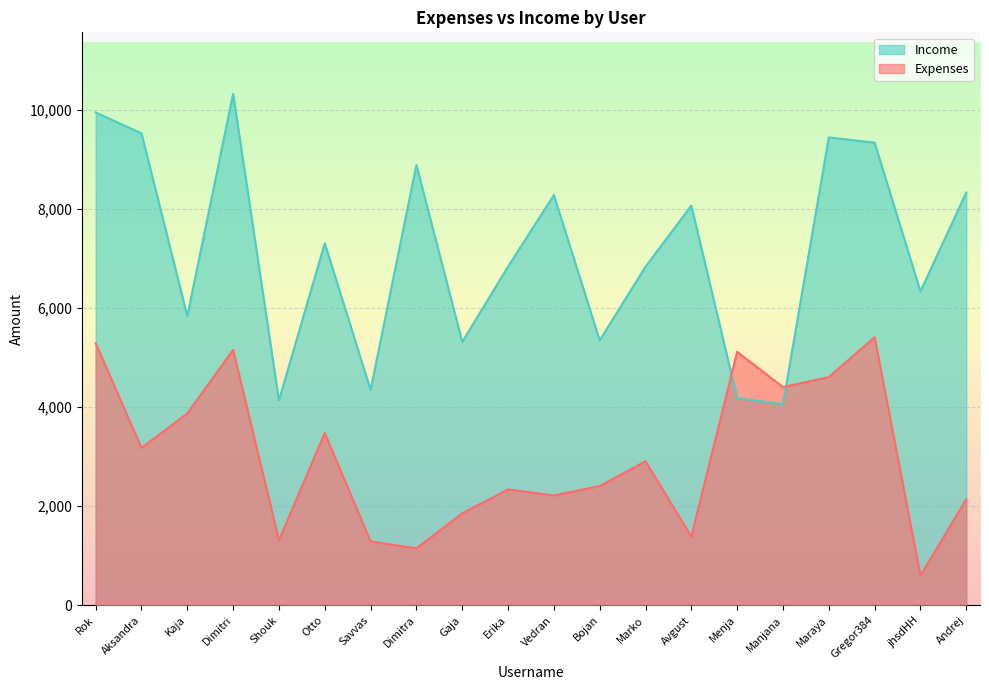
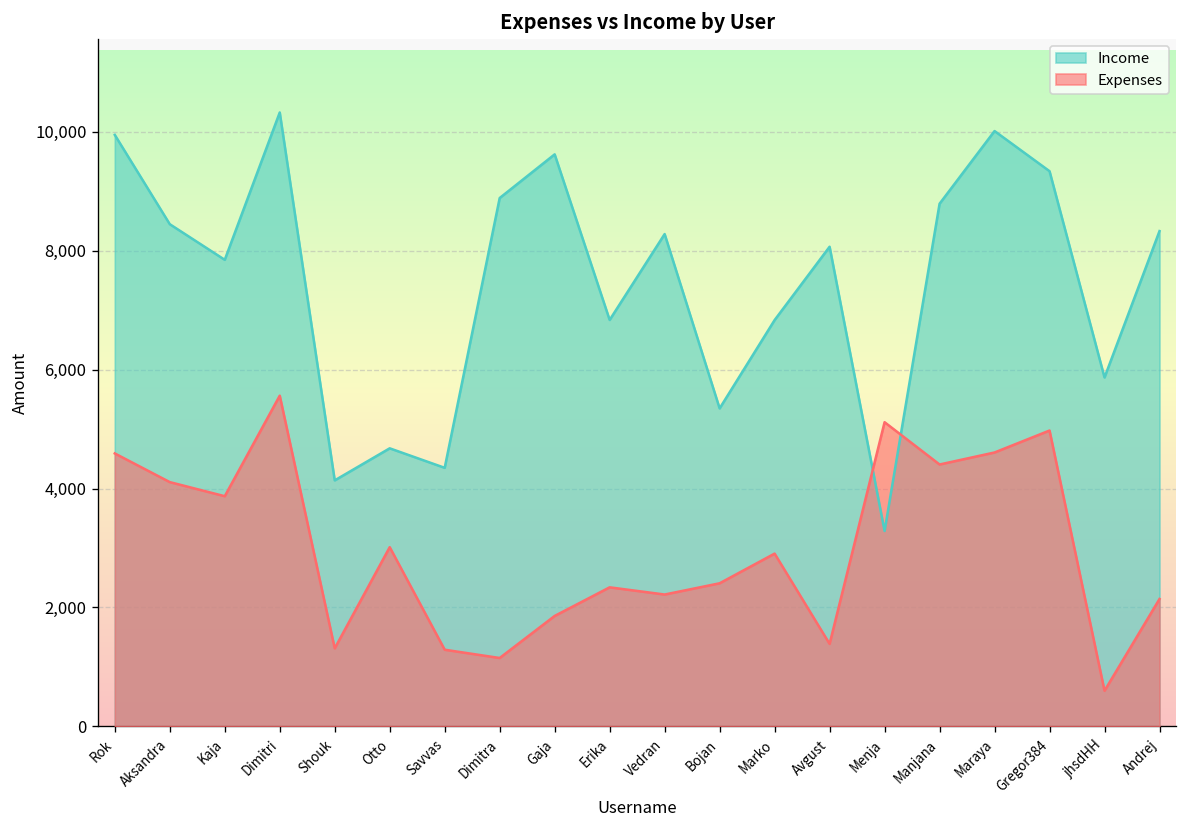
Expenses, Rok: 5,300 -> 4,600
Income, Aksandra: 9,500 -> 8,400
Expenses, Aksandra: 3,200 -> 4,100
Income, Kaja: 5,800 -> 7,800
Expenses, Dimitri: 5,200 -> 5,600
Income, Otto: 7,300 -> 4,700
Expenses, Otto: 3,500 -> 3,000
Income, Gaja: 5,300 -> 9,600
Income, Menja: 4,200 -> 3,300
Income, Manjana: 4,100 -> 8,800
Income, Maraya: 9,400 -> 10,000
Expenses, Gregor384: 5,400 -> 5,000
Income, jhsdHH: 6,300 -> 5,900
